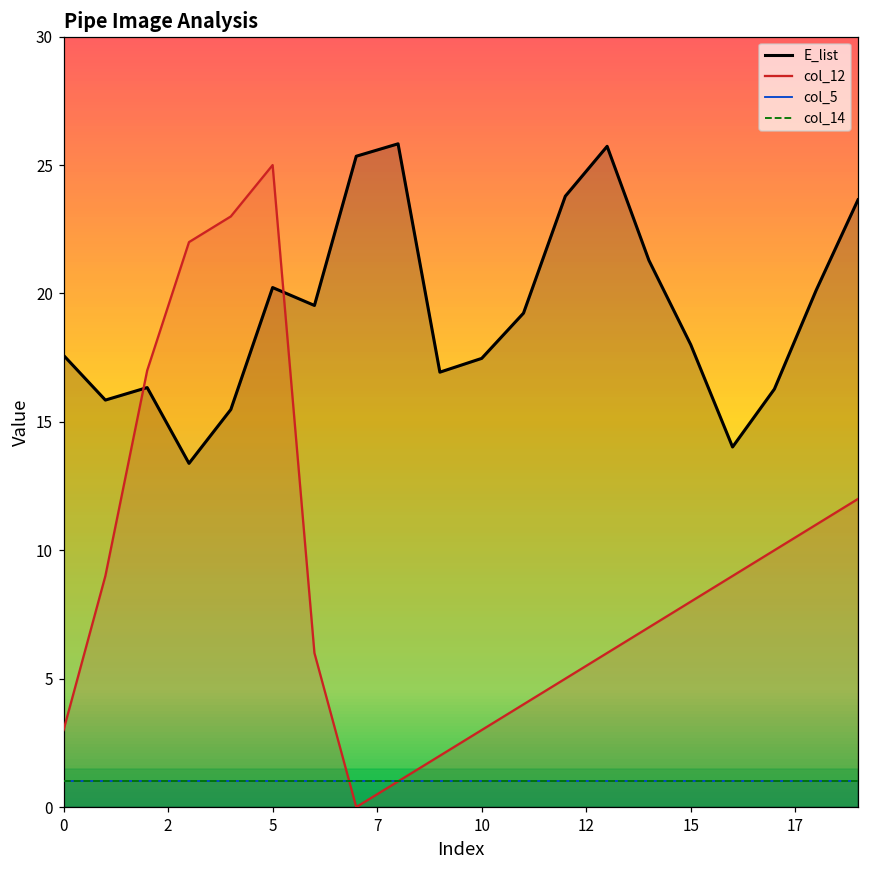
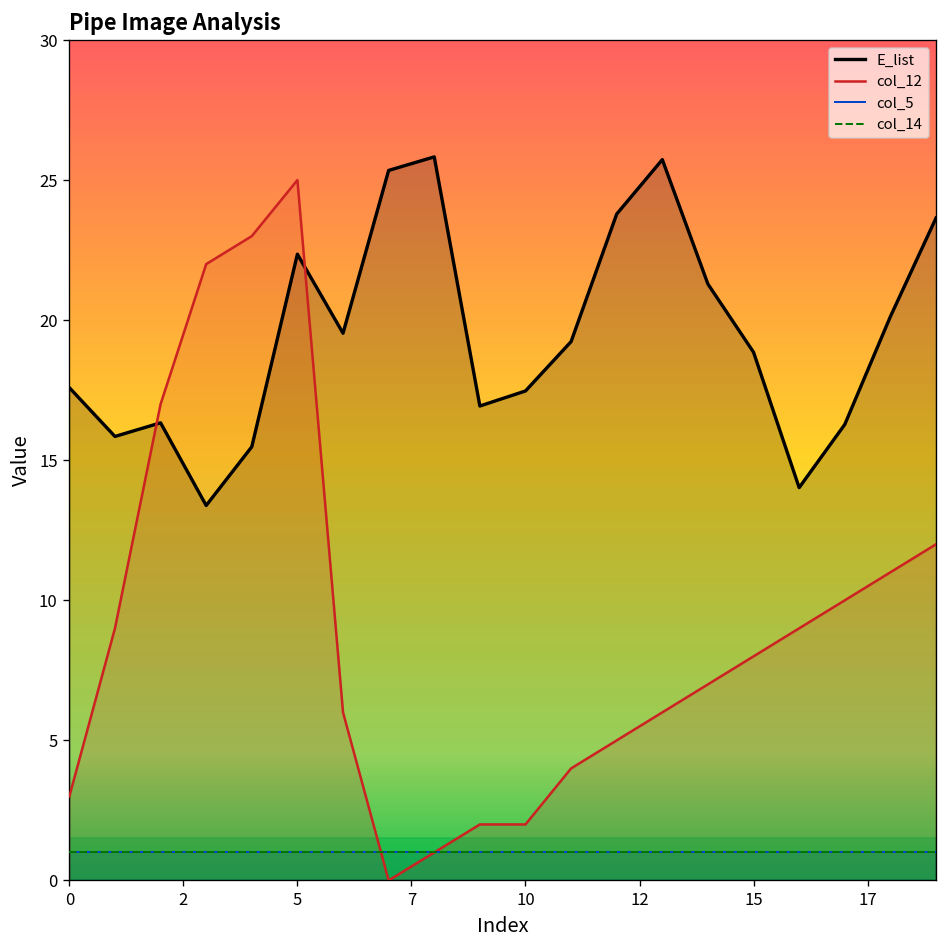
E_list, 5: 20.2 -> 22.4
col_12, 10: 3 -> 2
E_list, 15: 18.0 -> 18.9
